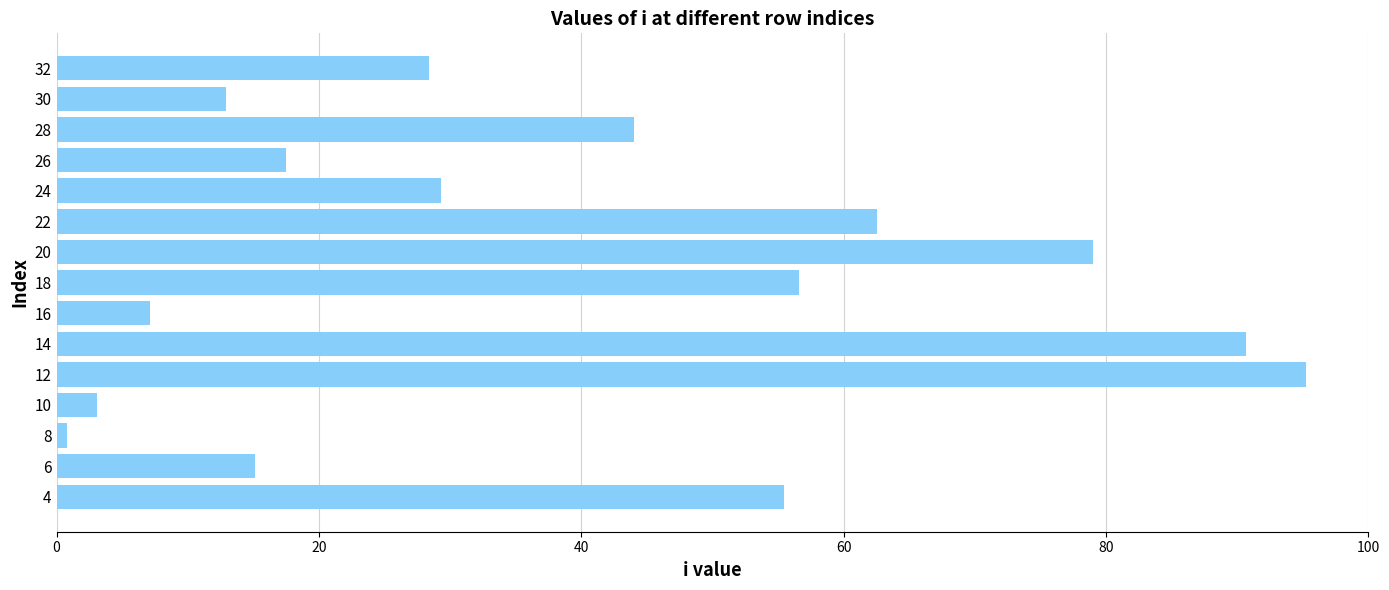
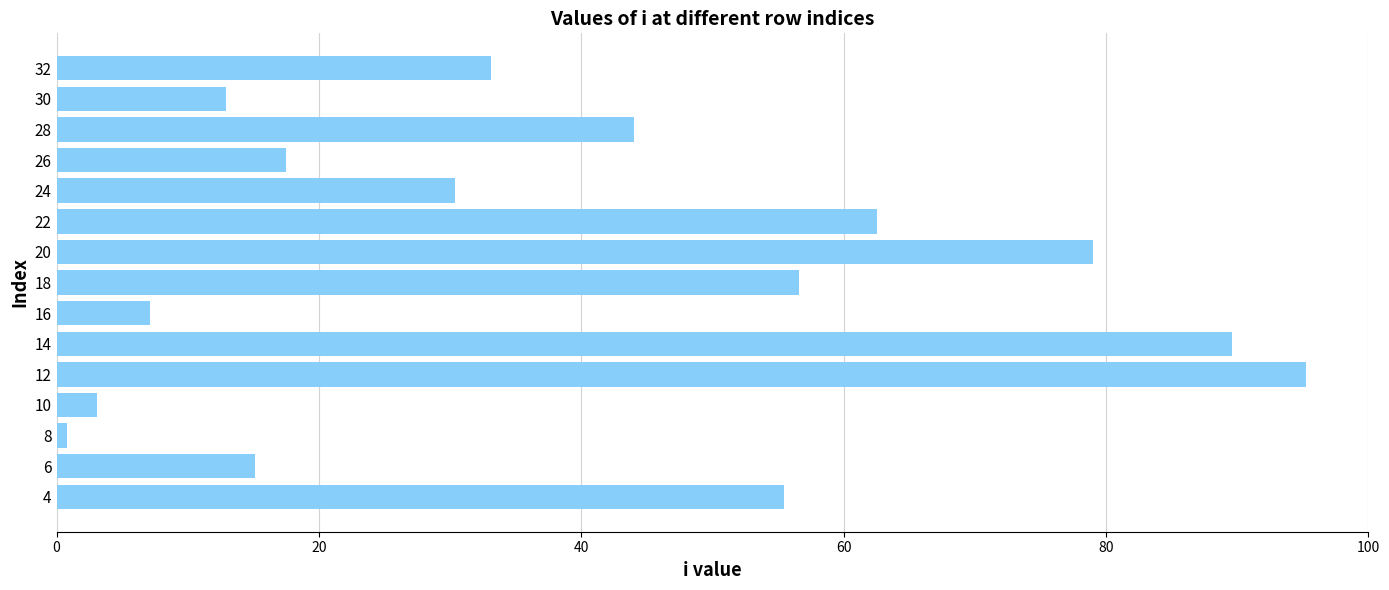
32: 28.4 -> 33.1
24: 29.3 -> 30.3
14: 90.7 -> 89.6
